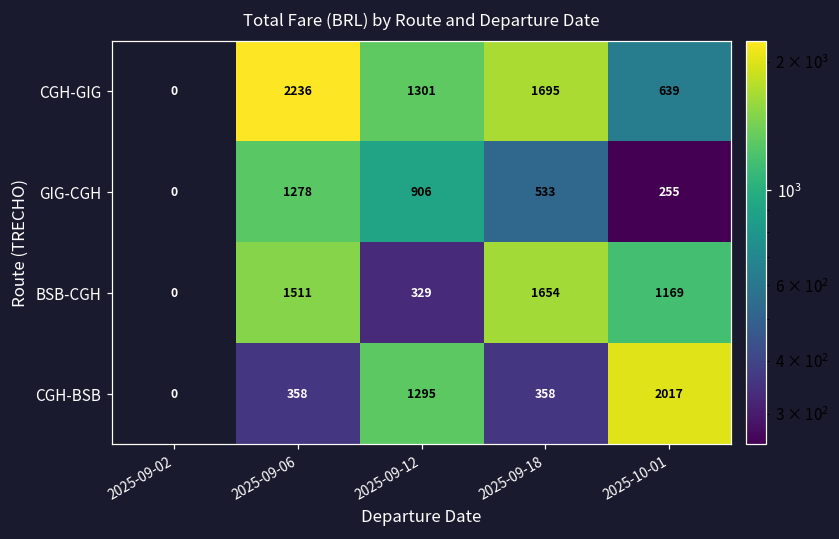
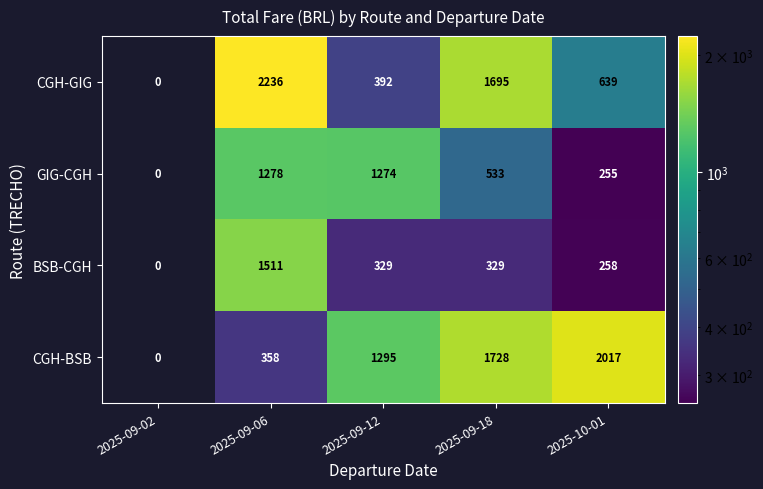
CGH-GIG, 2025-09-12: 1301 -> 392
GIG-CGH, 2025-09-12: 906 -> 1274
BSB-CGH, 2025-09-18: 1654 -> 329
BSB-CGH, 2025-10-01: 1169 -> 258
CGH-BSB, 2025-09-18: 358 -> 1728
